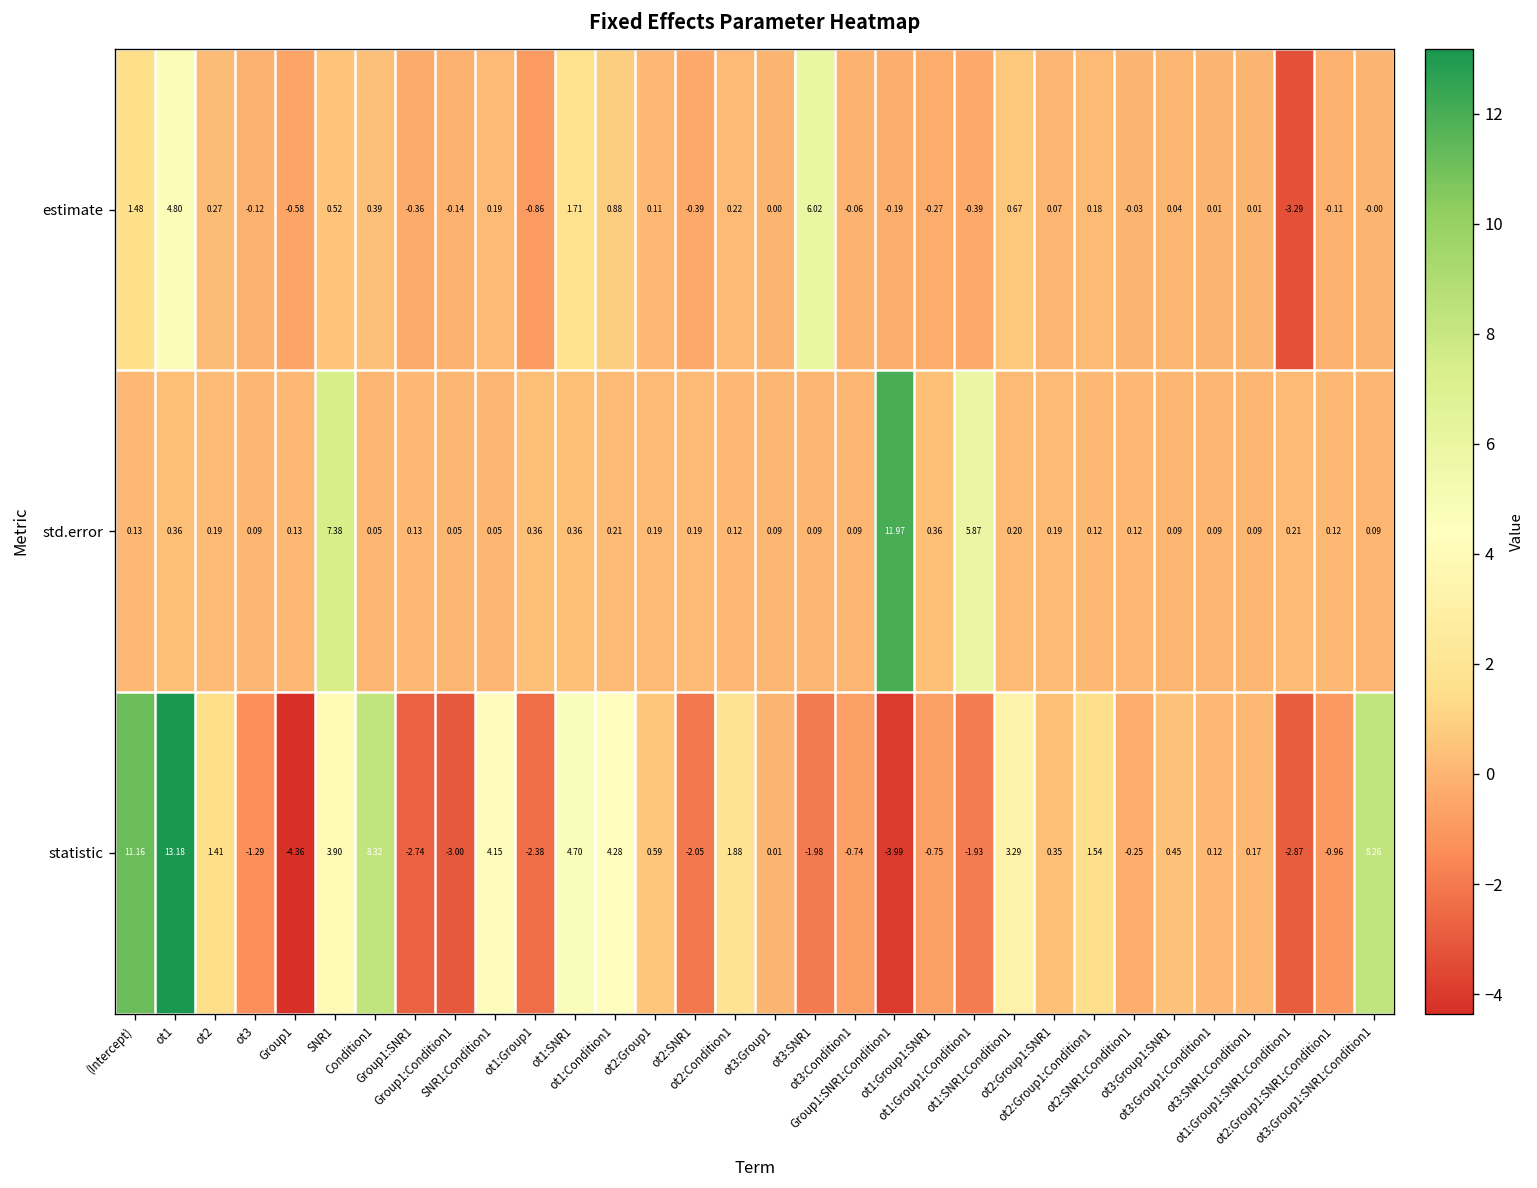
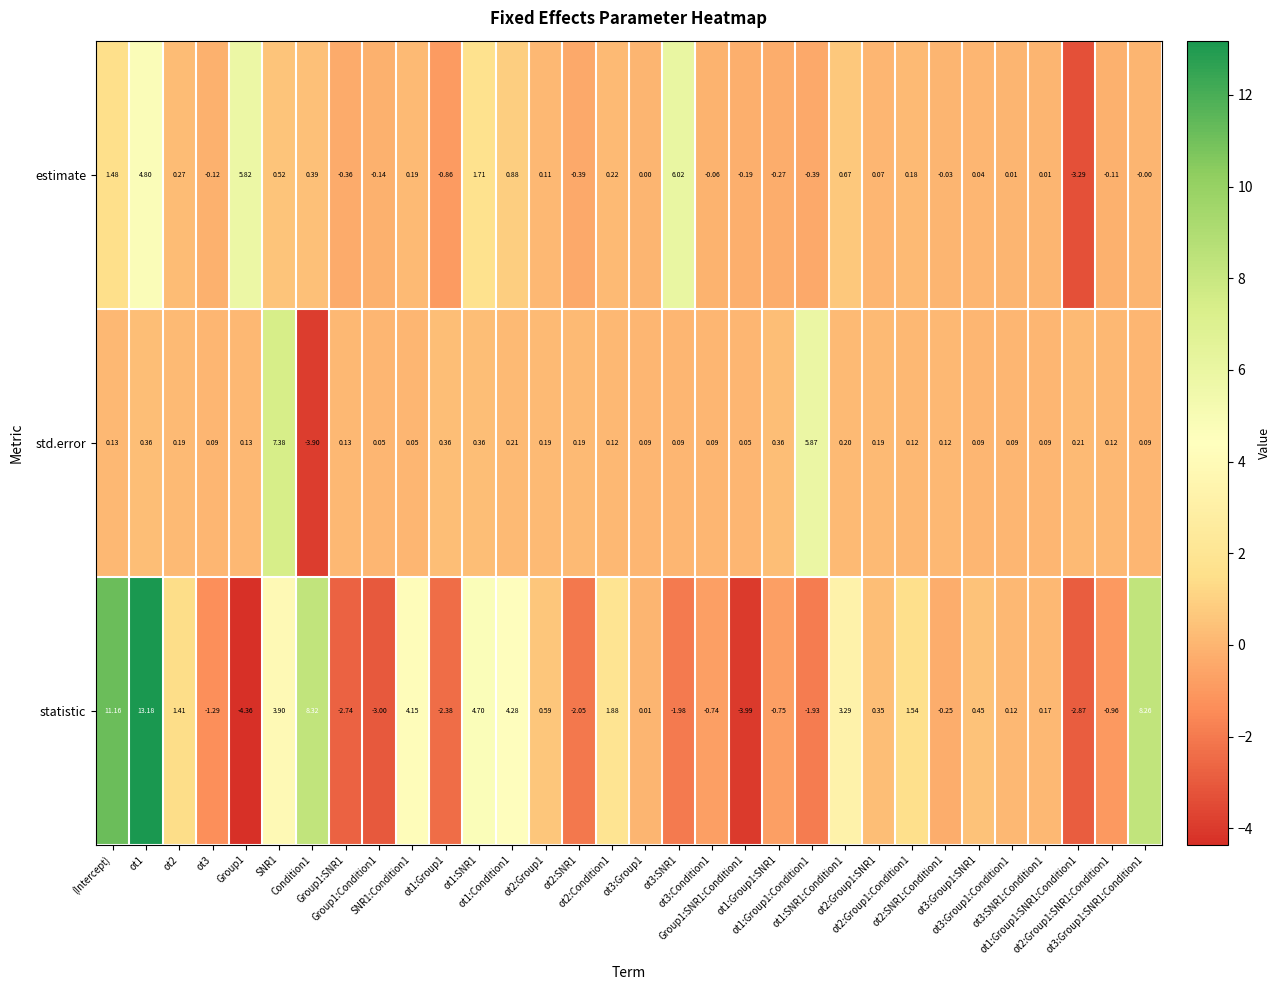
estimate, Group1: -0.58 -> 5.82
std.error, Condition1: 0.05 -> -3.90
std.error, Group1:SNR1:Condition1: 11.97 -> 0.05
